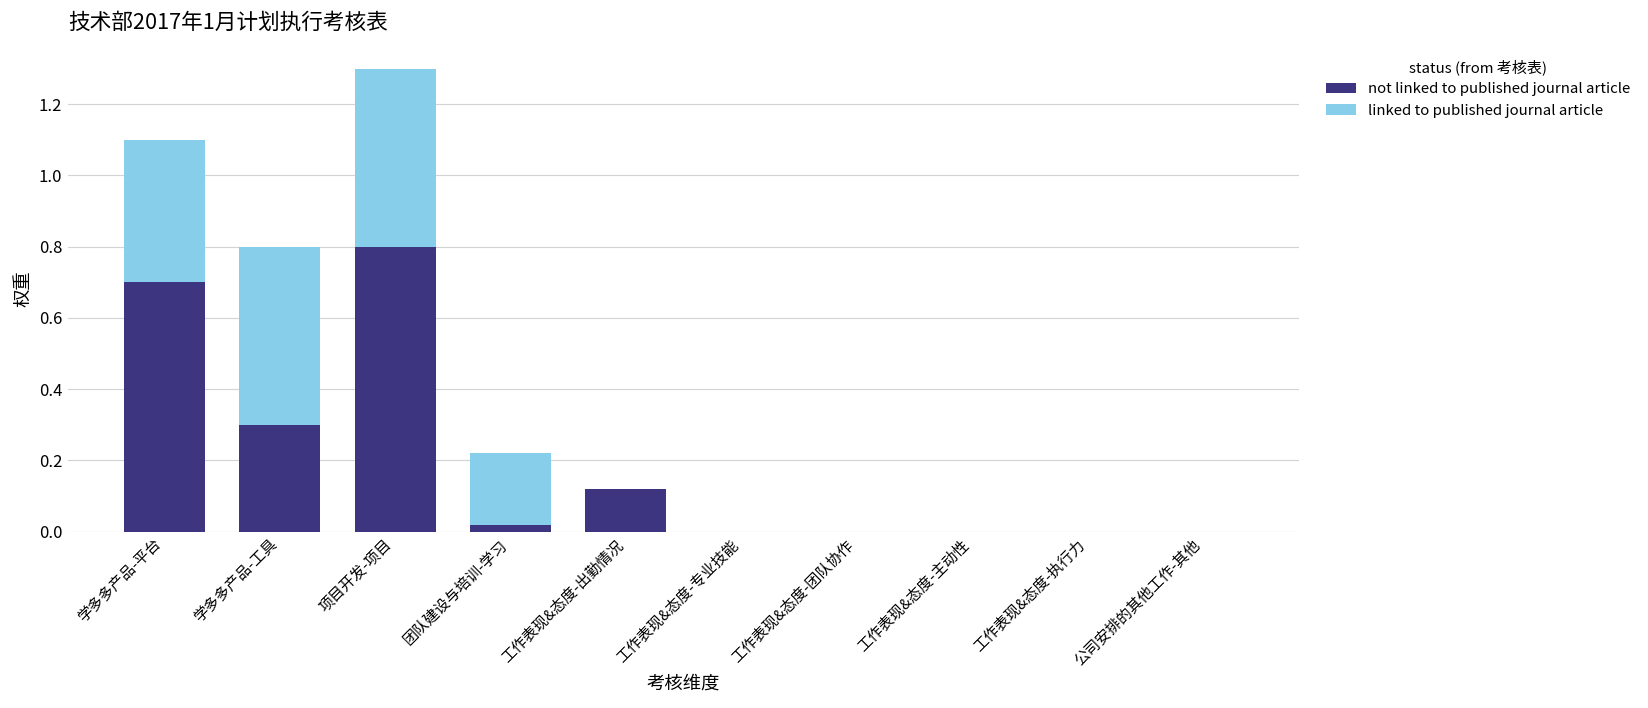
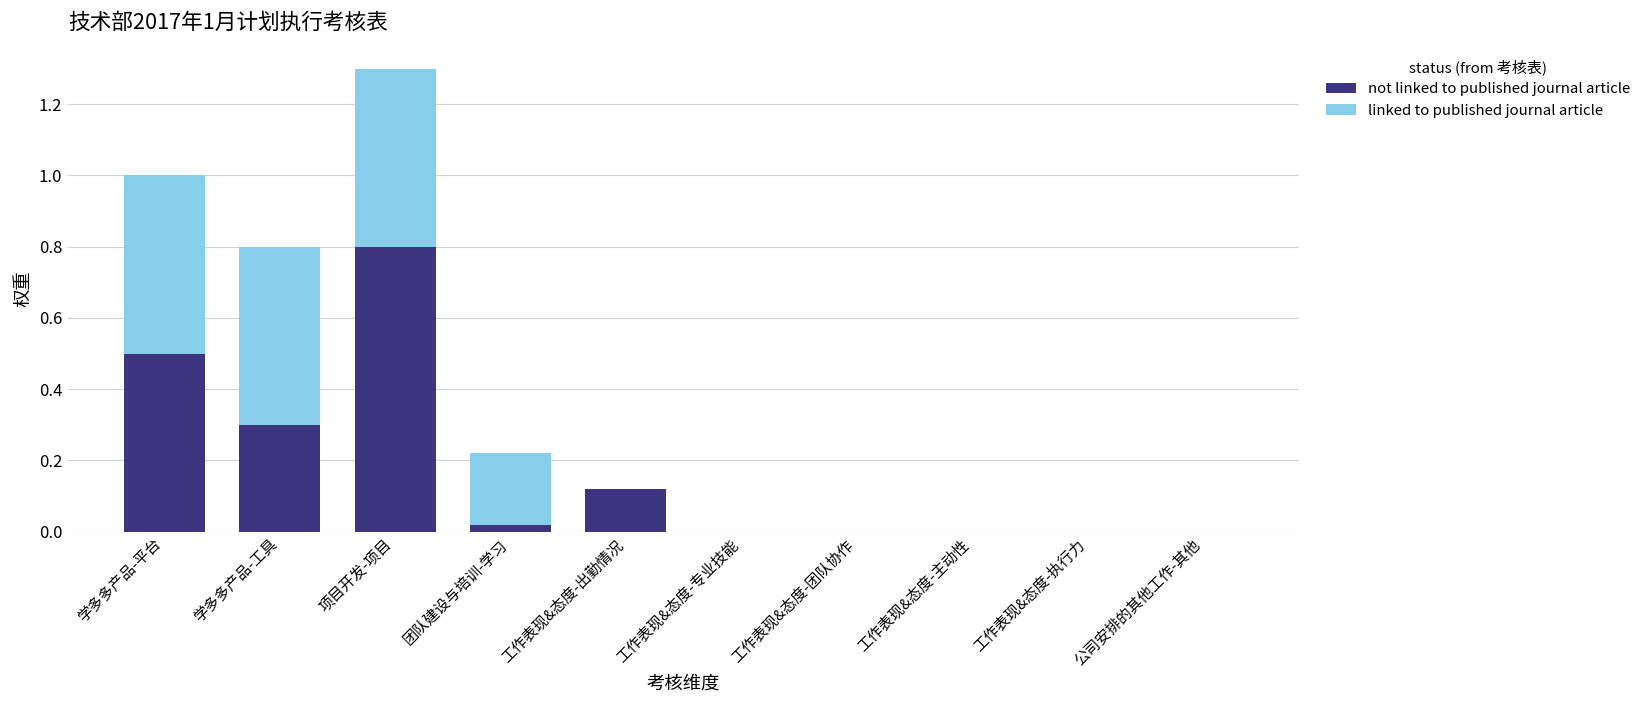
not linked to published journal article, 学多多产品-平台: 0.7 -> 0.5
linked to published journal article, 学多多产品-平台: 0.4 -> 0.5
